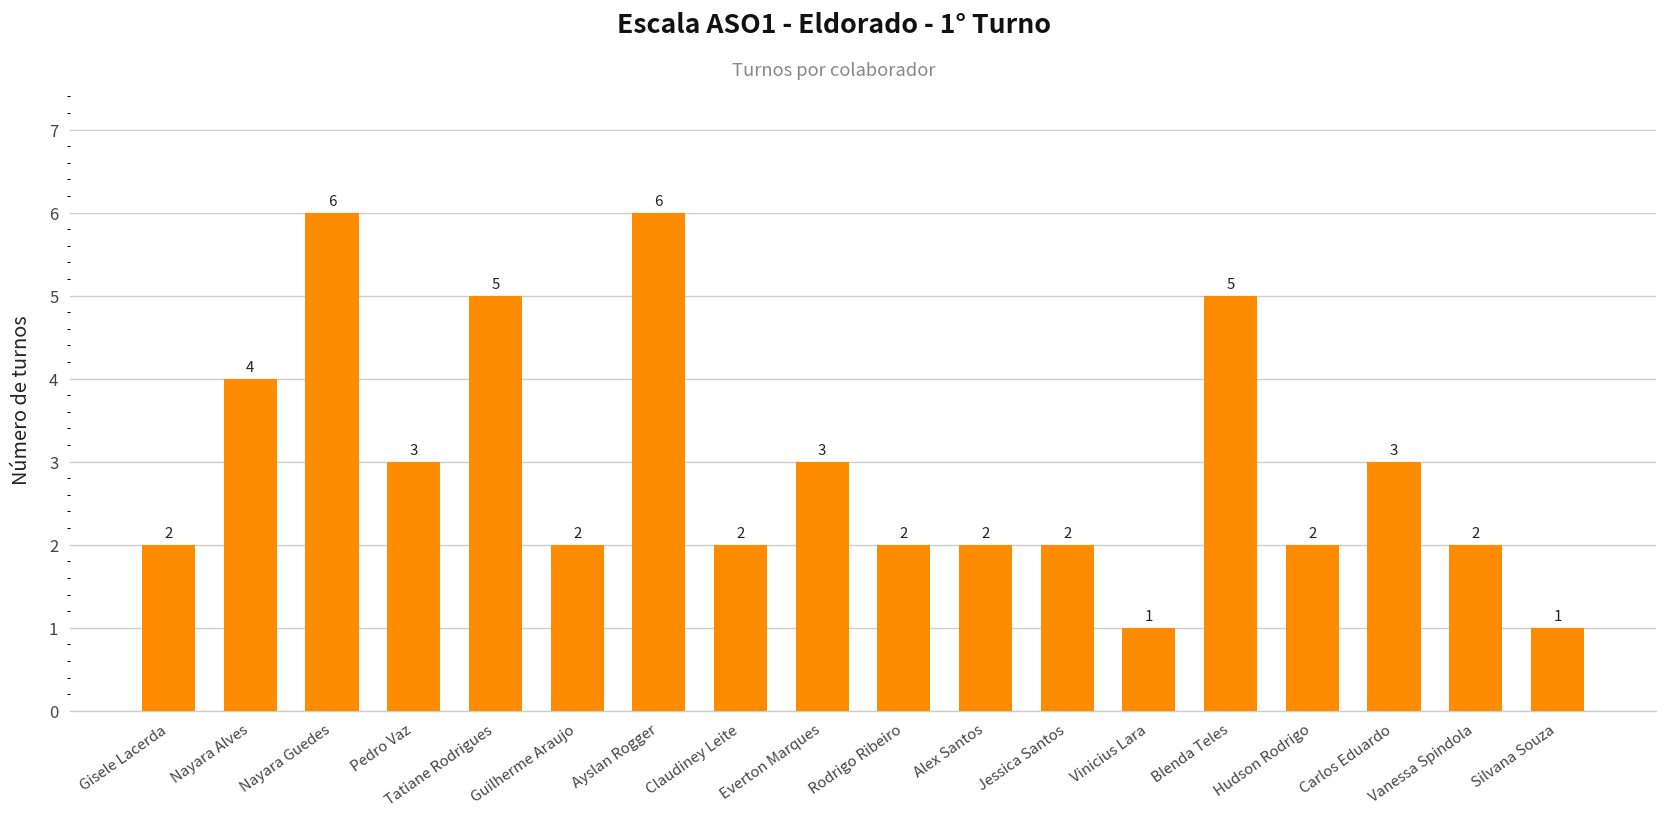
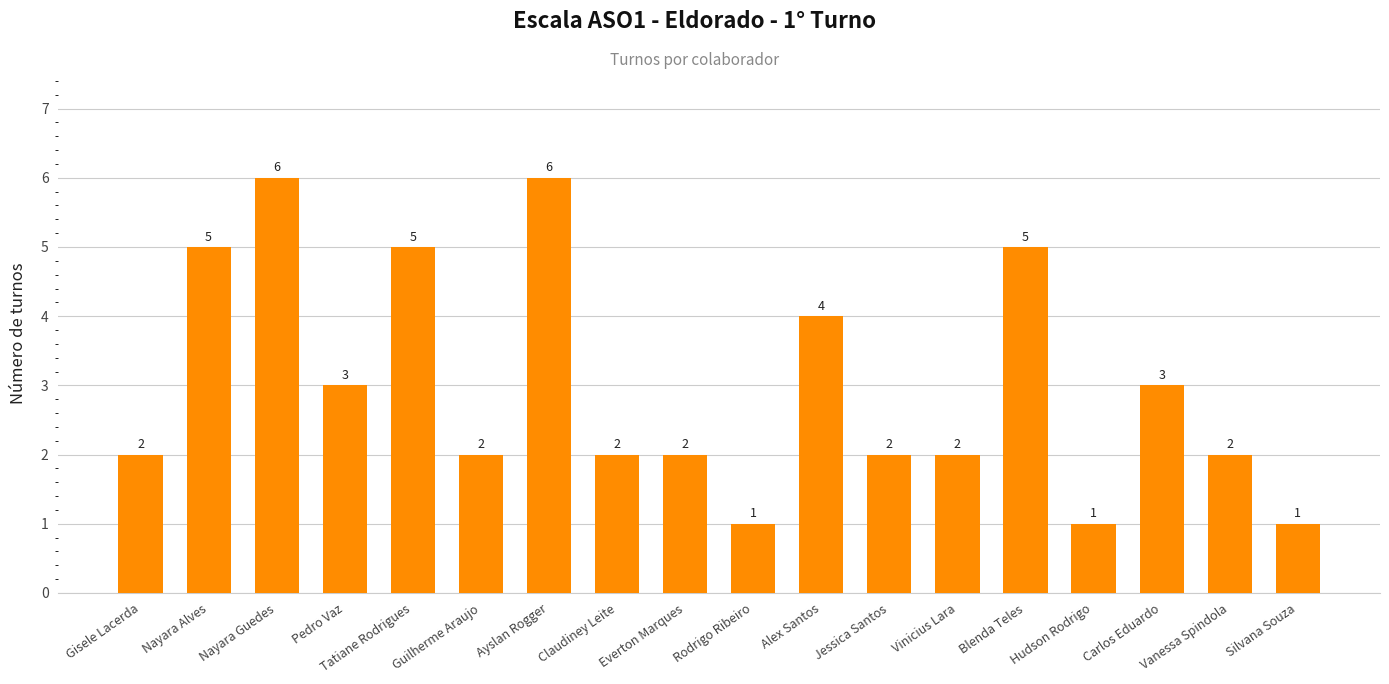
Nayara Alves: 4 -> 5
Everton Marques: 3 -> 2
Rodrigo Ribeiro: 2 -> 1
Alex Santos: 2 -> 4
Vinicius Lara: 1 -> 2
Hudson Rodrigo: 2 -> 1
